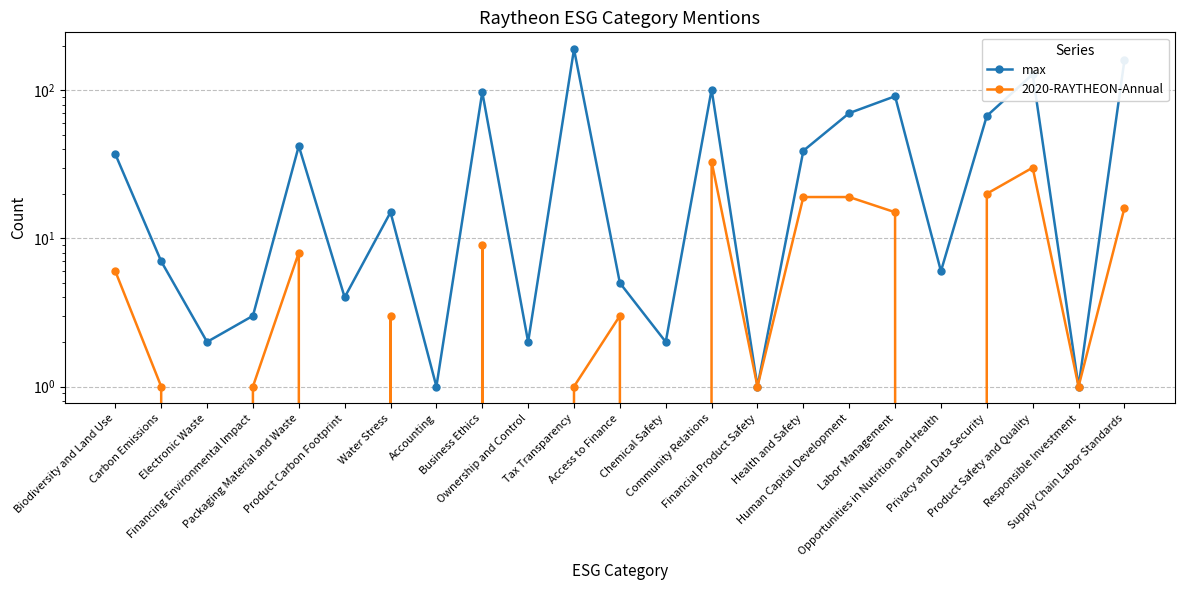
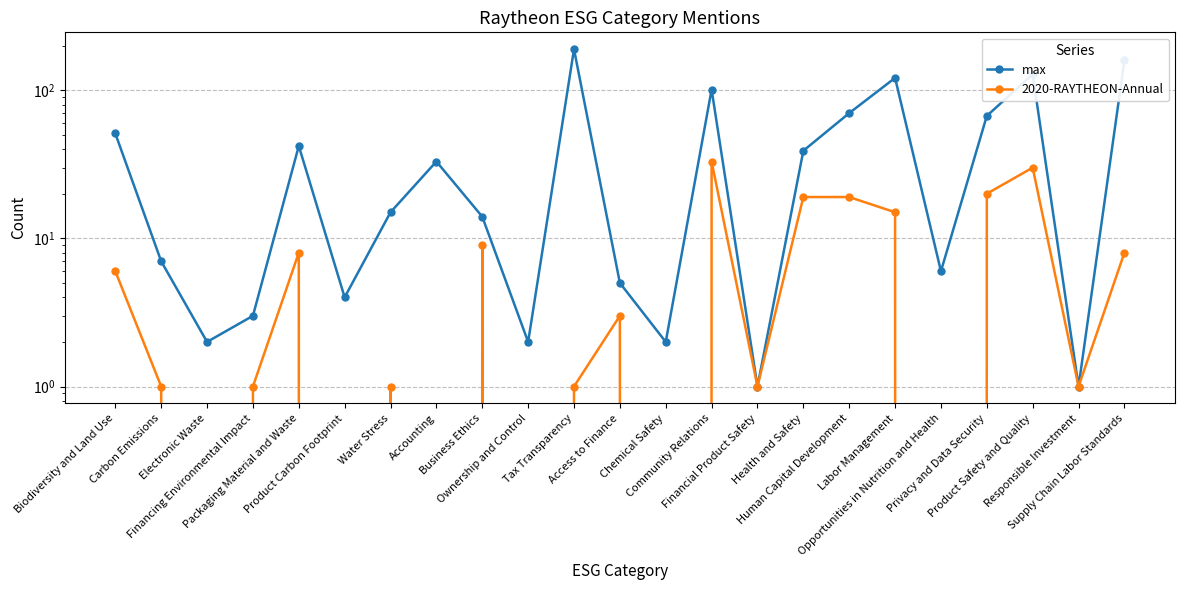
max, Biodiversity and Land Use: 37 -> 51
2020-RAYTHEON-Annual, Water Stress: 3 -> 1
max, Accounting: 1 -> 33
max, Business Ethics: 100 -> 14
max, Labor Management: 90 -> 120
2020-RAYTHEON-Annual, Supply Chain Labor Standards: 16 -> 8
